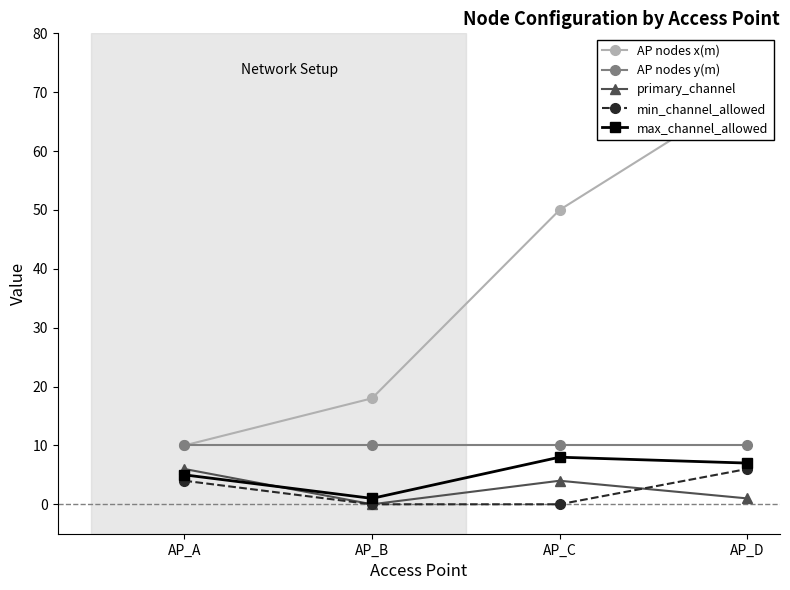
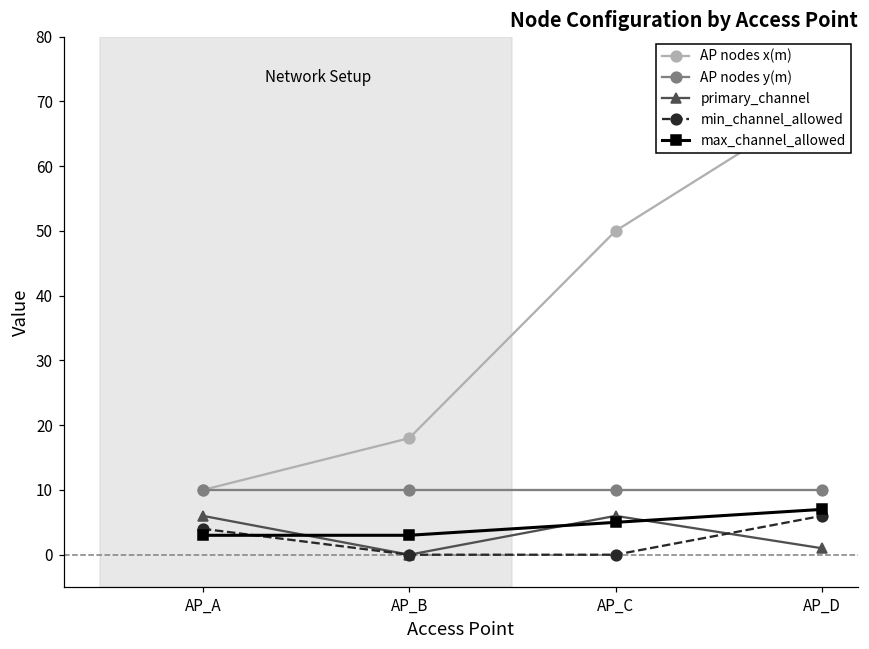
max_channel_allowed, AP_A: 5 -> 3
max_channel_allowed, AP_B: 1 -> 3
primary_channel, AP_C: 4 -> 6
max_channel_allowed, AP_C: 8 -> 5
